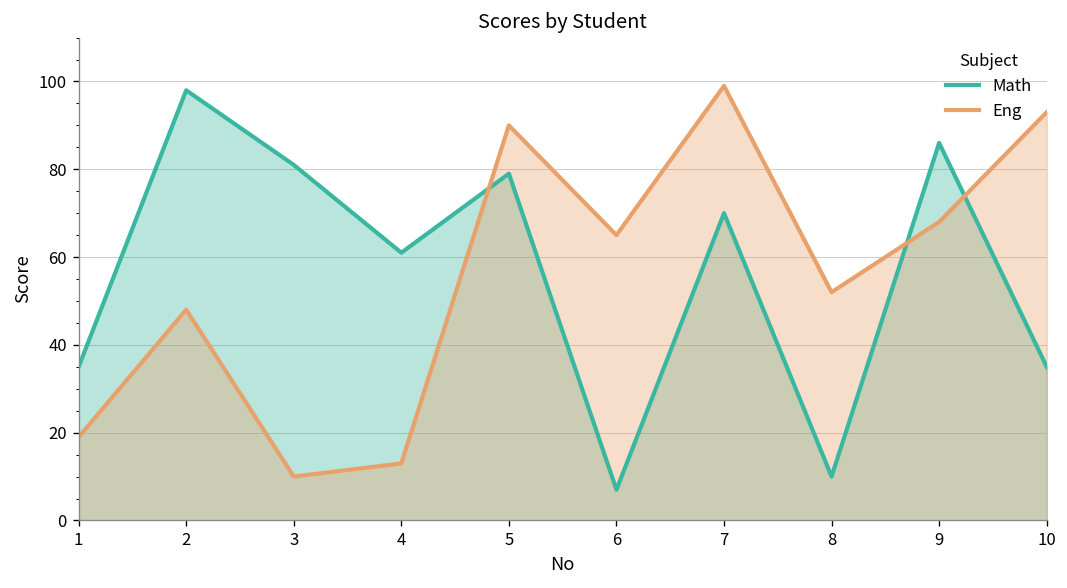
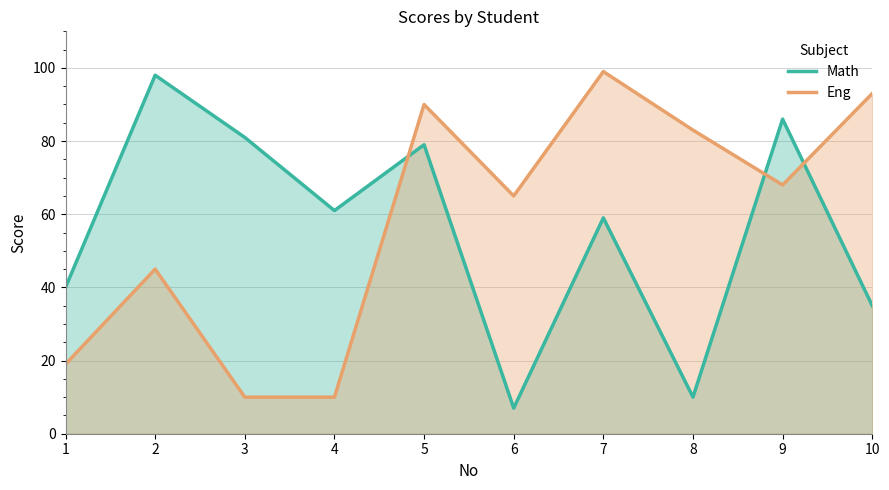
Math, 1: 35 -> 40
Eng, 2: 48 -> 45
Eng, 4: 13 -> 10
Math, 7: 70 -> 59
Eng, 8: 52 -> 83
